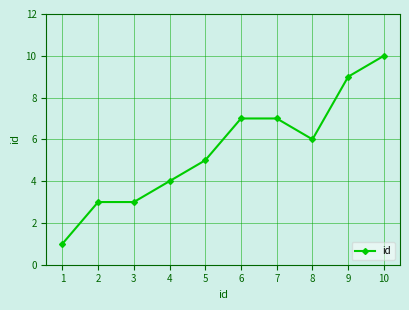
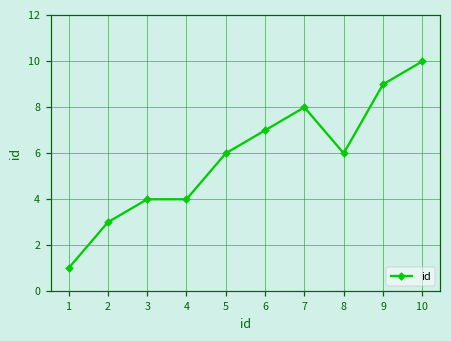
3: 3 -> 4
5: 5 -> 6
7: 7 -> 8
